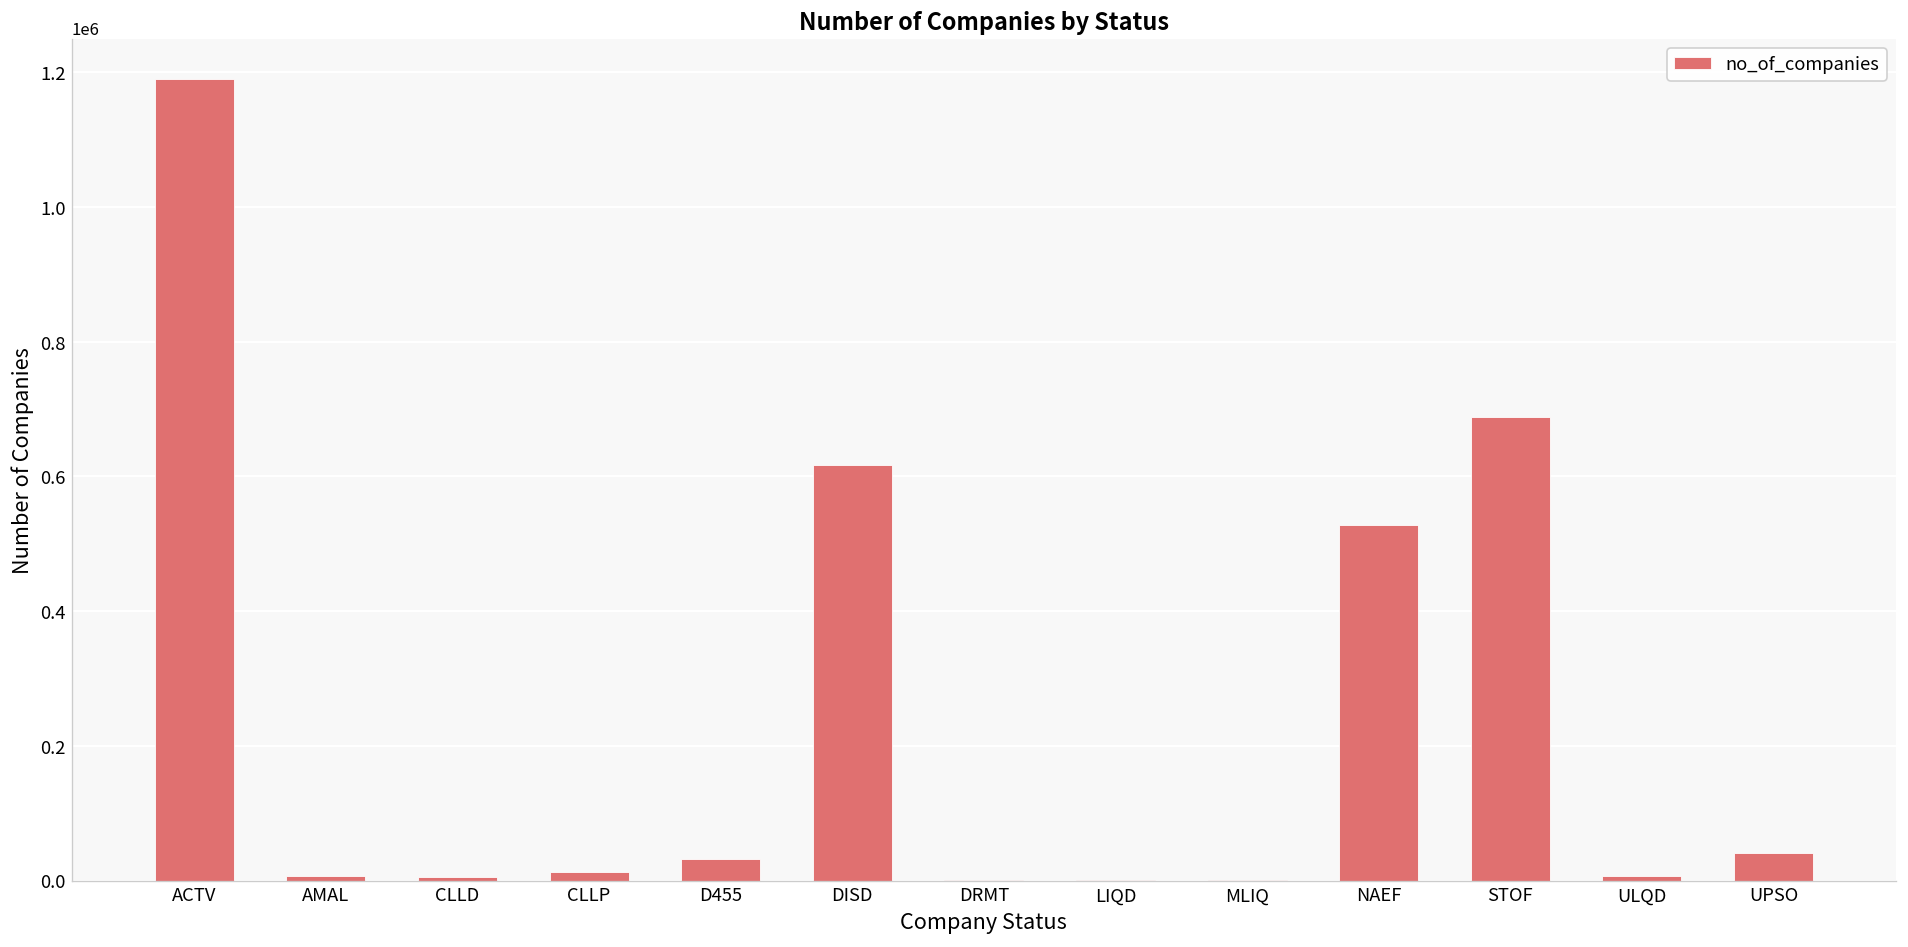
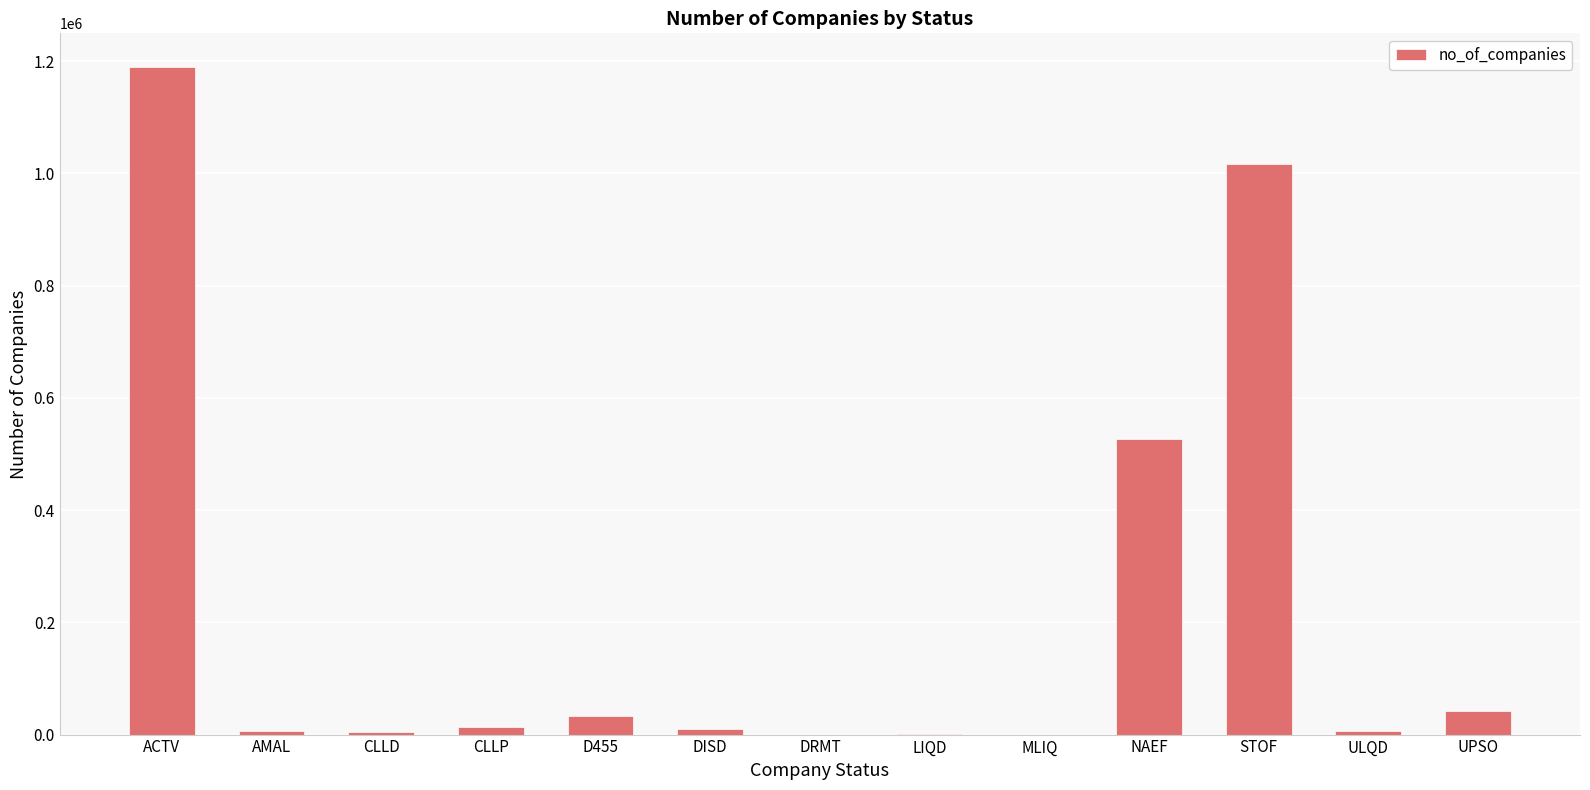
DISD: 620000 -> 10000
STOF: 690000 -> 1020000
